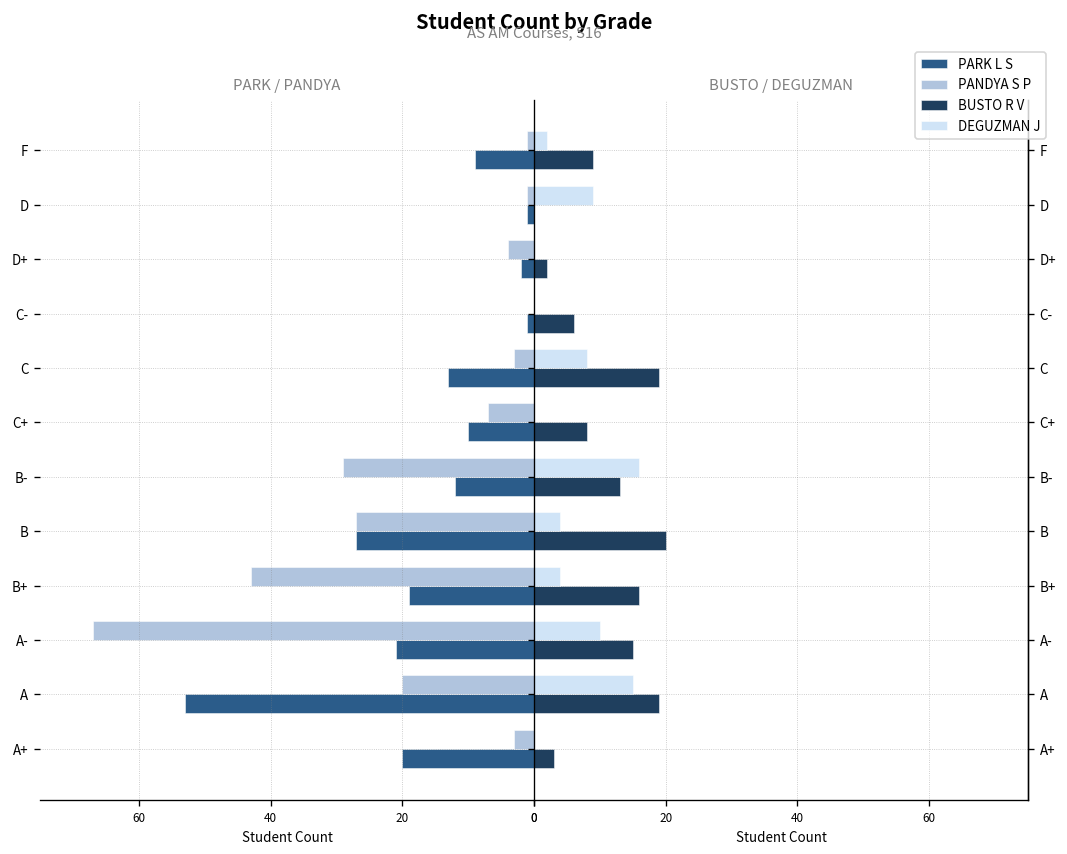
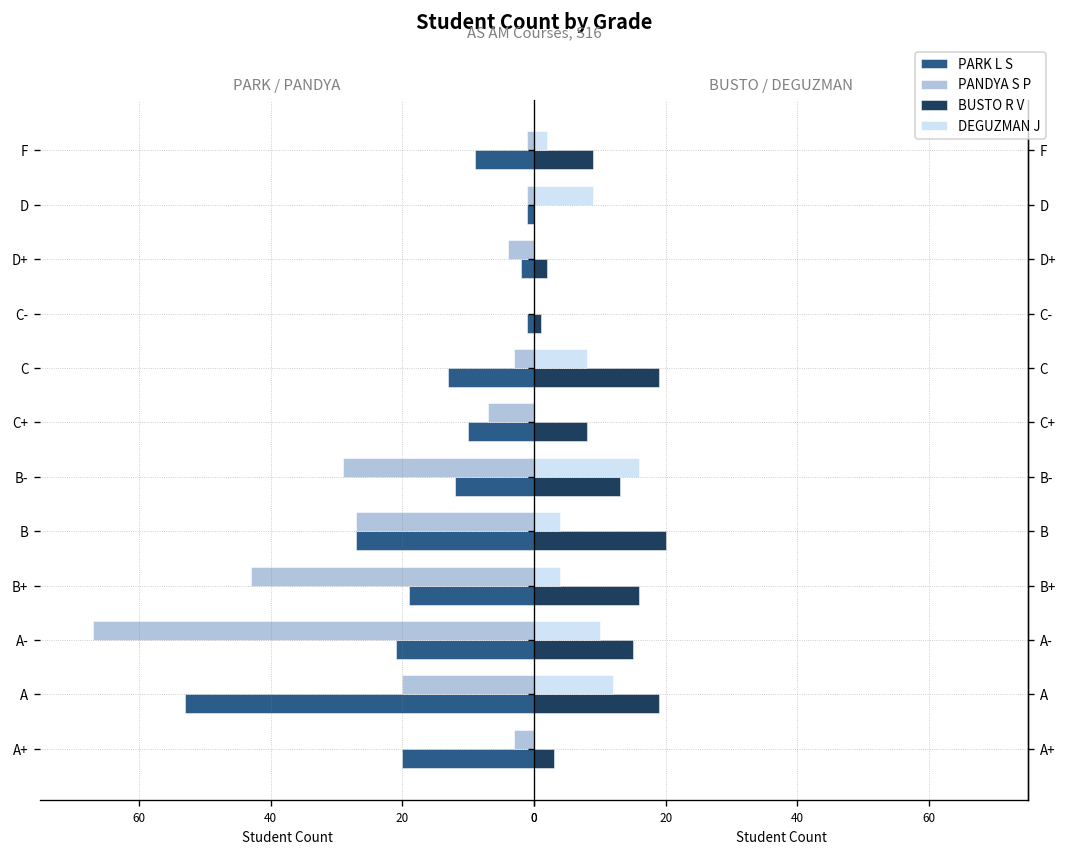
BUSTO / DEGUZMAN, BUSTO R V, C-: 6 -> 1
BUSTO / DEGUZMAN, DEGUZMAN J, A: 15 -> 12
